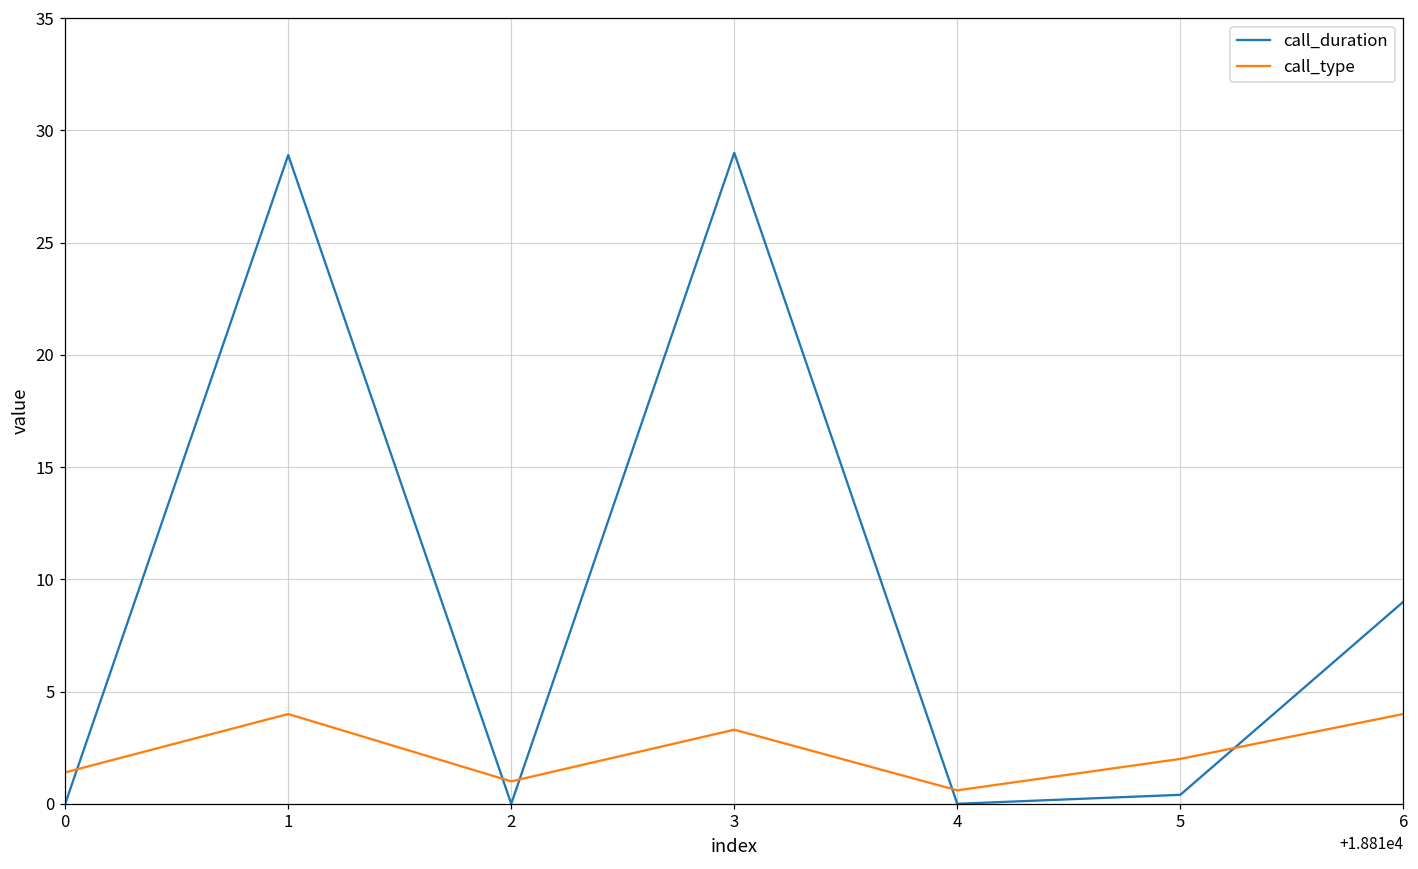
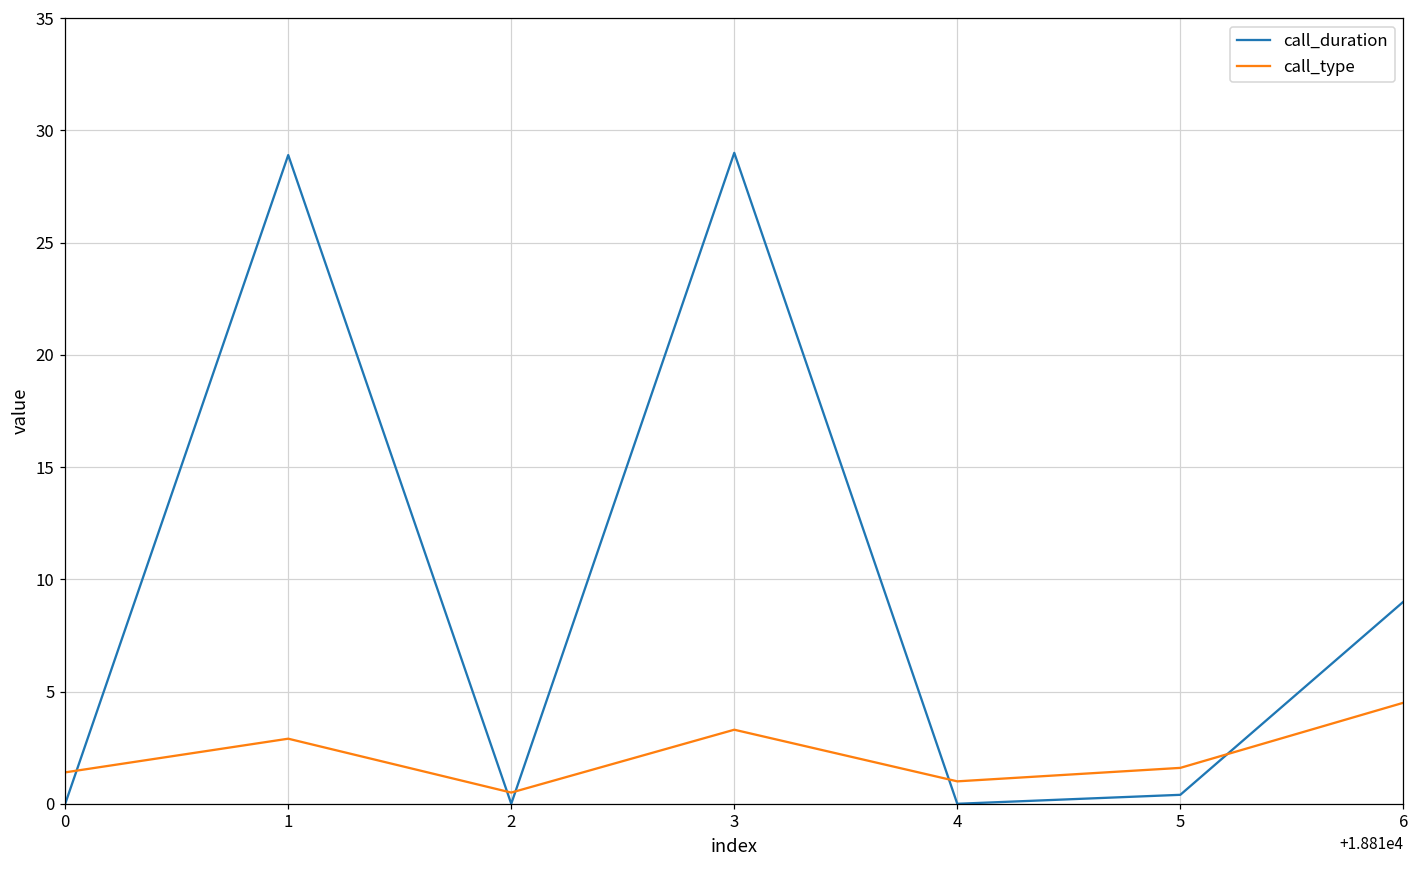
call_type, 1: 4.0 -> 2.9
call_type, 2: 1.0 -> 0.5
call_type, 4: 0.6 -> 1.0
call_type, 5: 2.0 -> 1.6
call_type, 6: 4.0 -> 4.5
